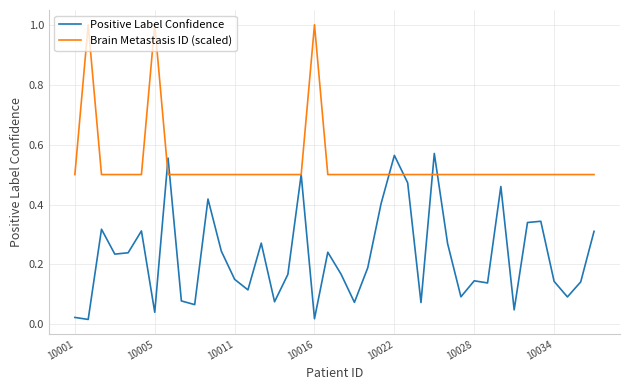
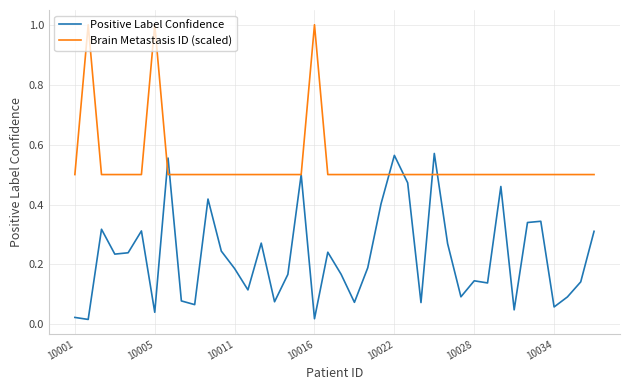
Positive Label Confidence, 10011: 0.15 -> 0.19
Positive Label Confidence, 10034: 0.14 -> 0.06
